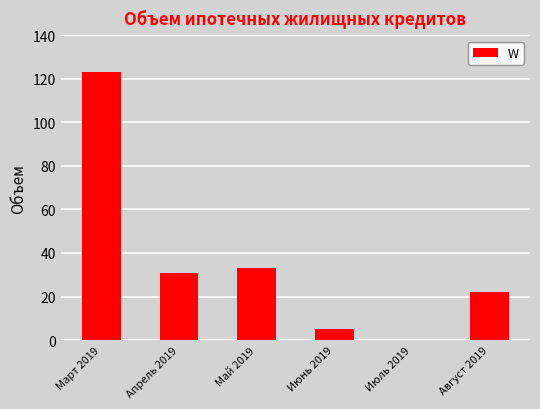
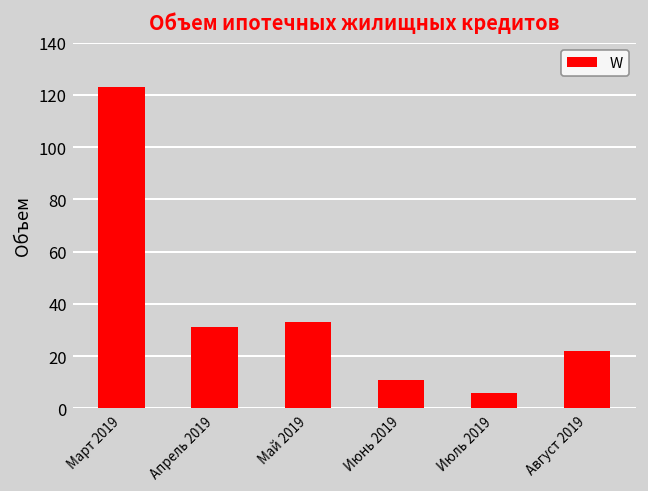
Июнь 2019: 5 -> 11
Июль 2019: 0 -> 6
